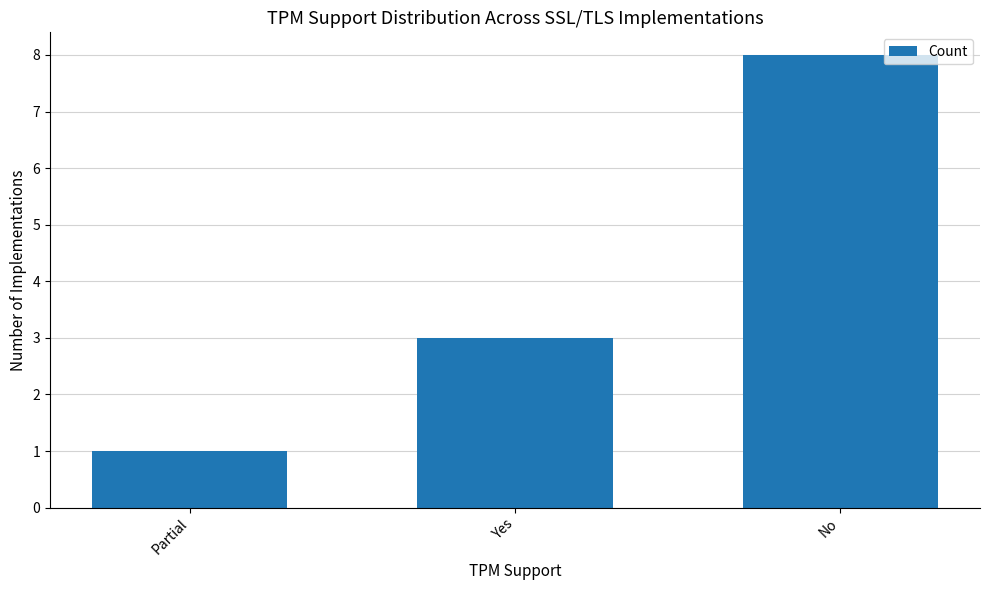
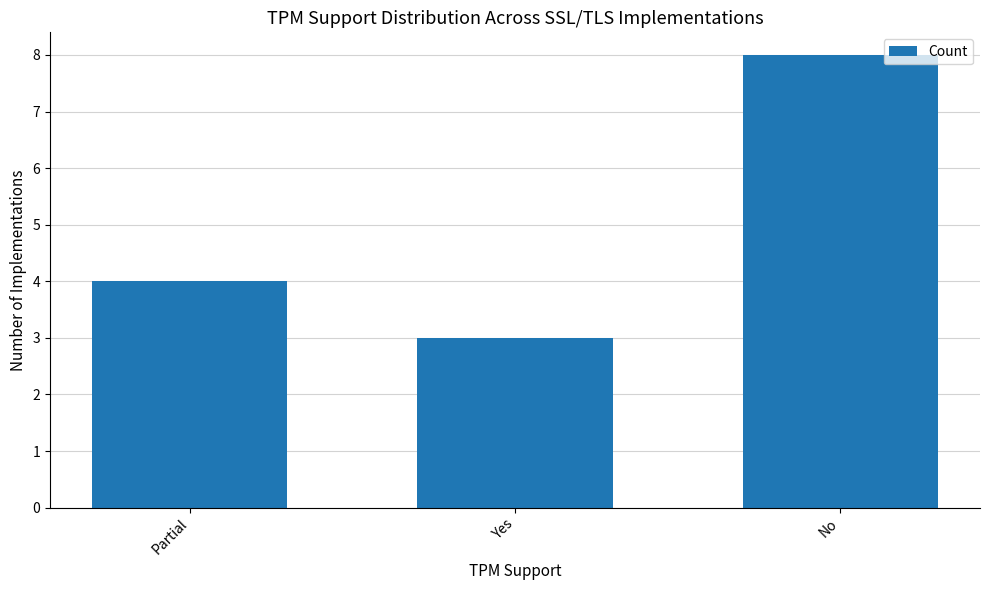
Partial: 1 -> 4
